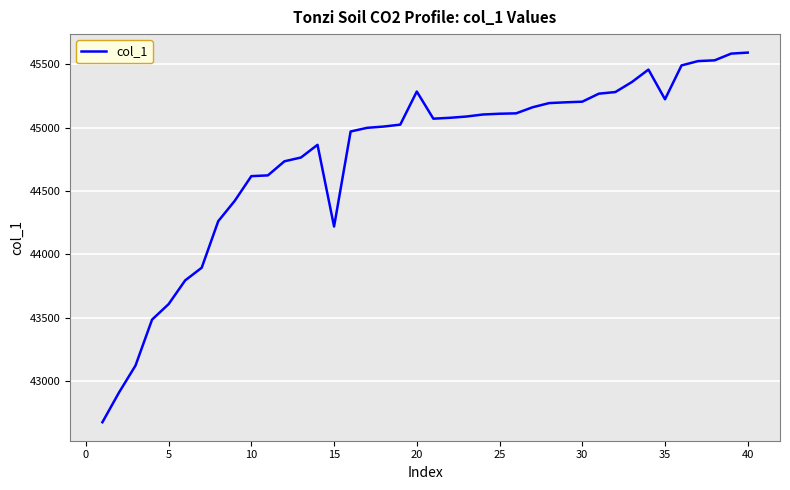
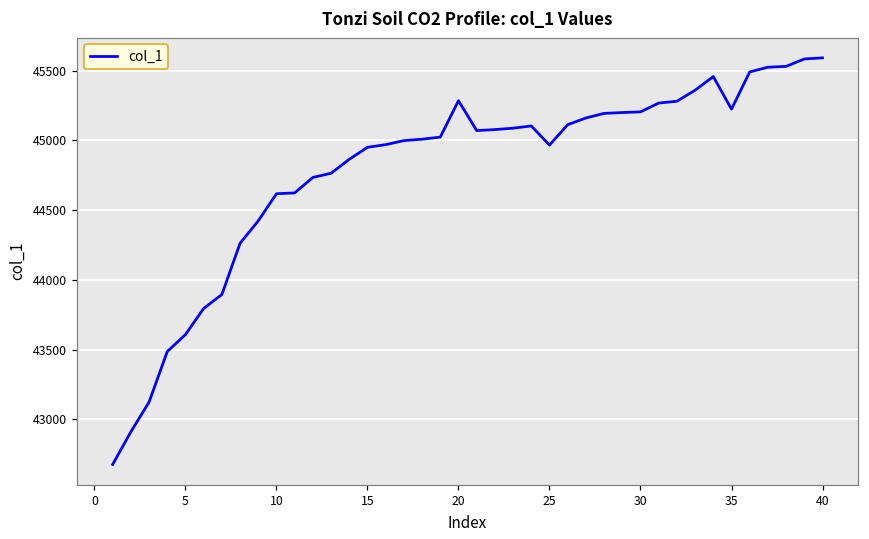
15: 44220 -> 44950
25: 45110 -> 44970
